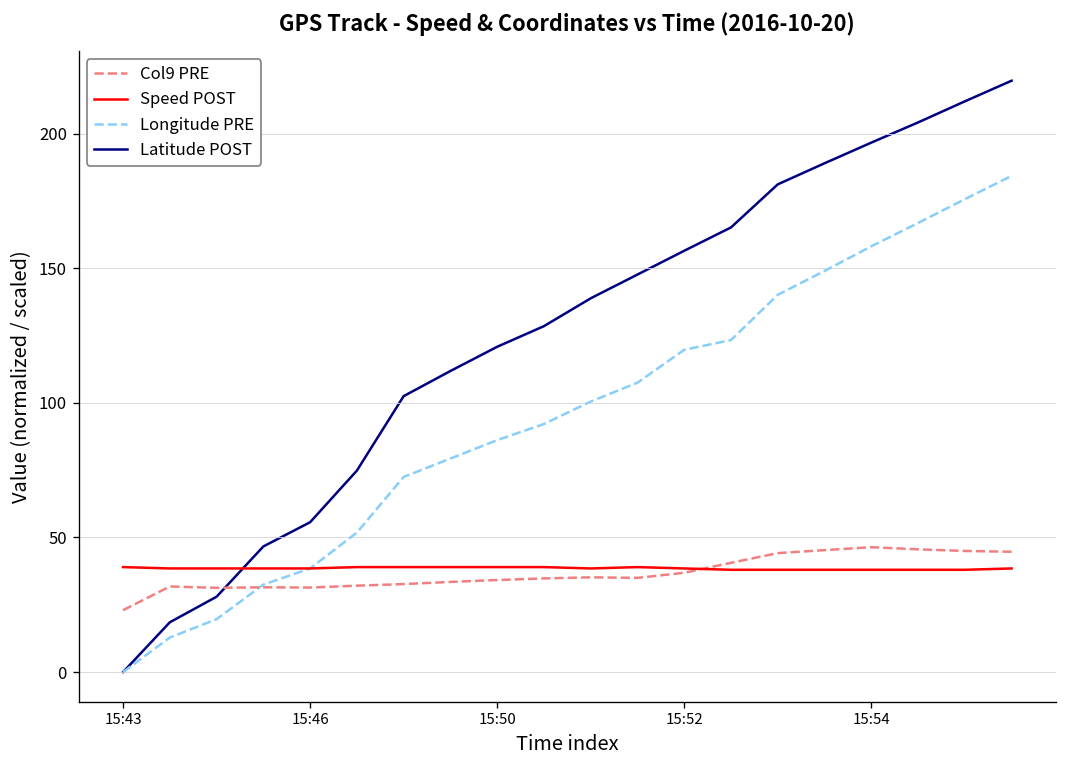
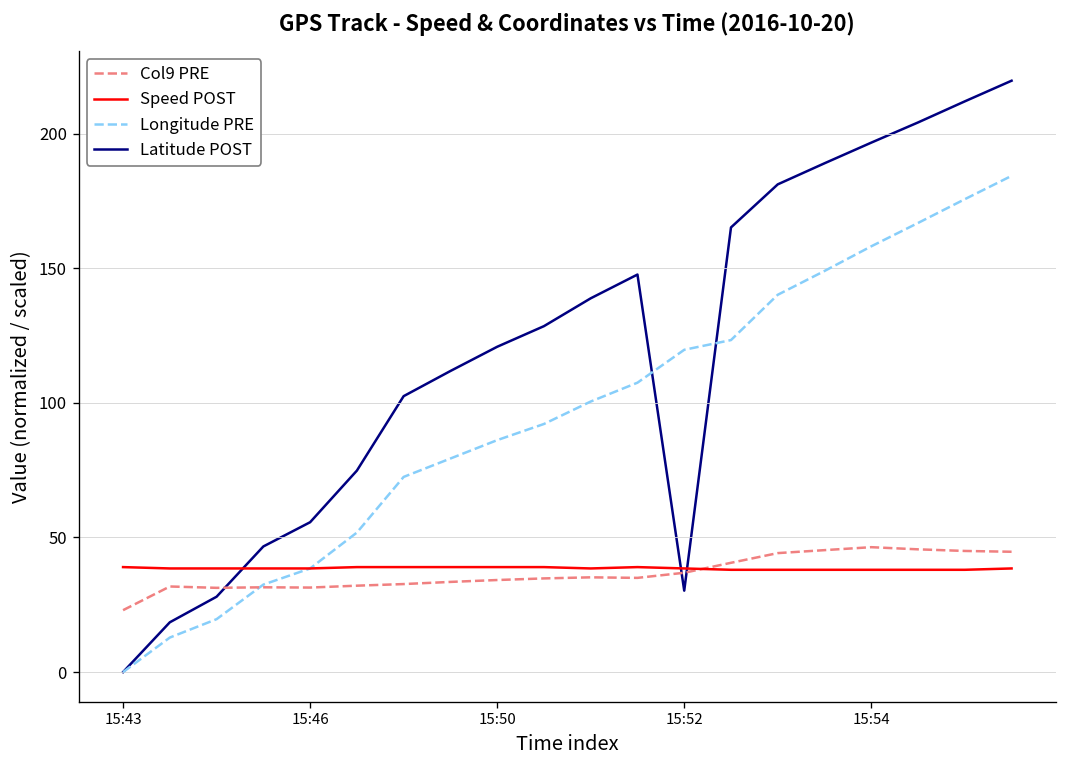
Latitude POST, 15:52: 157 -> 30
